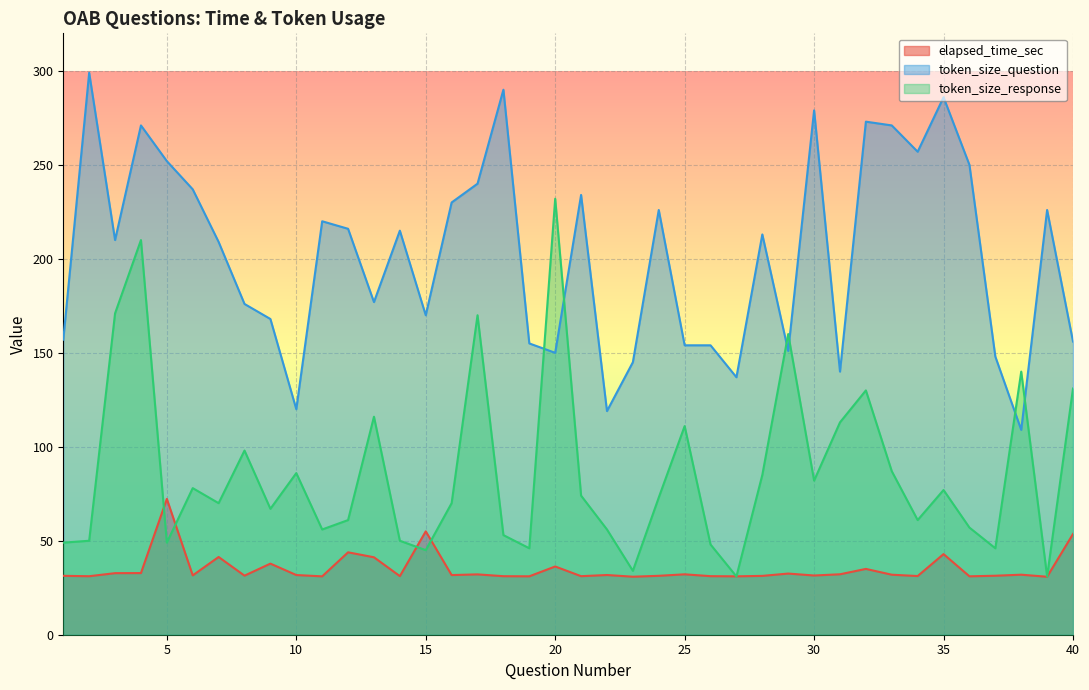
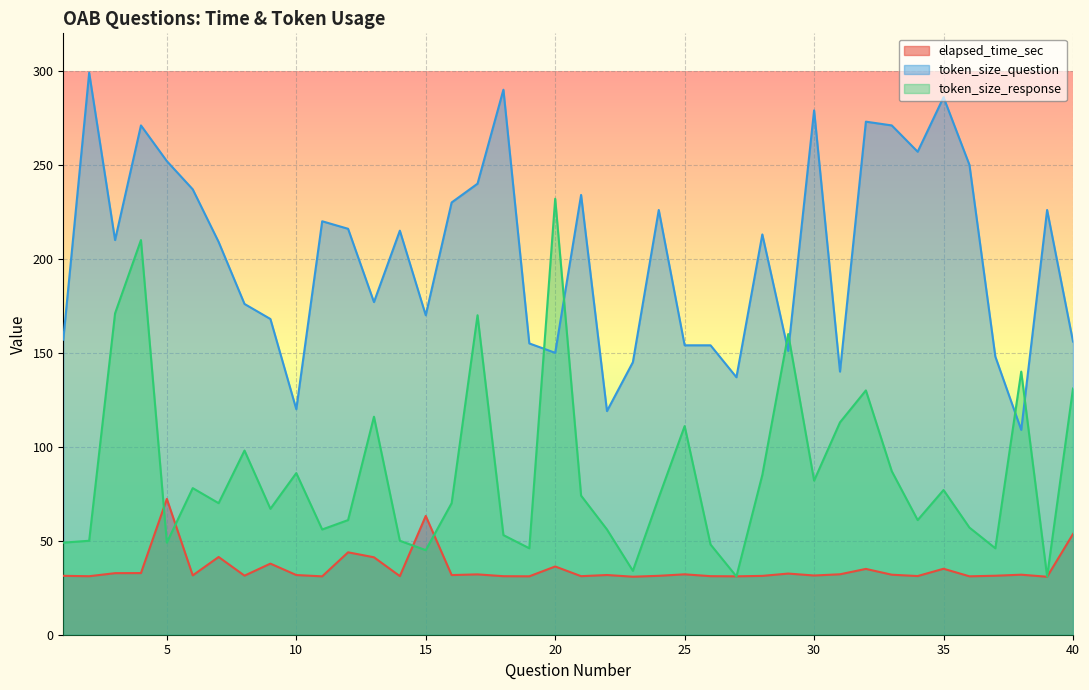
elapsed_time_sec, 15: 55 -> 63
elapsed_time_sec, 35: 43 -> 35
